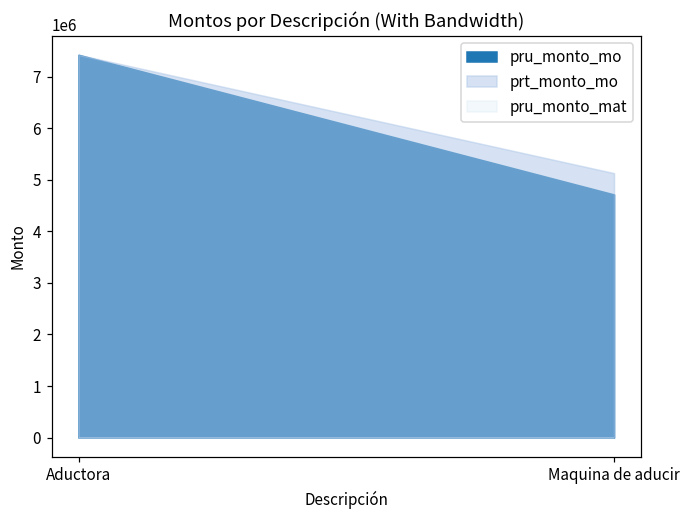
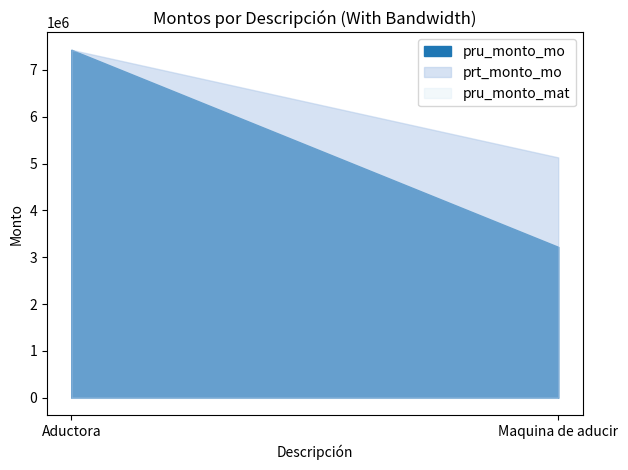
pru_monto_mo, Maquina de aducir: 4700000 -> 3200000
